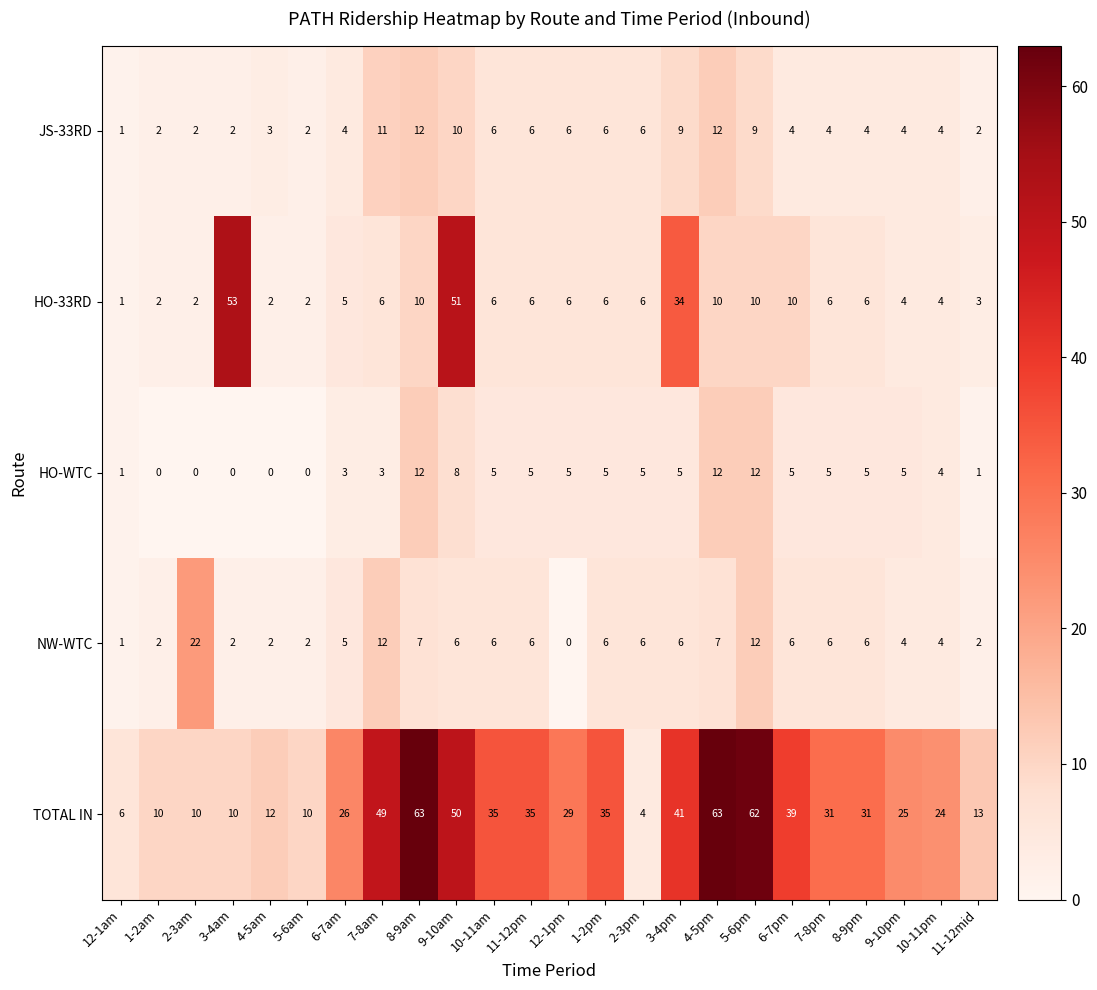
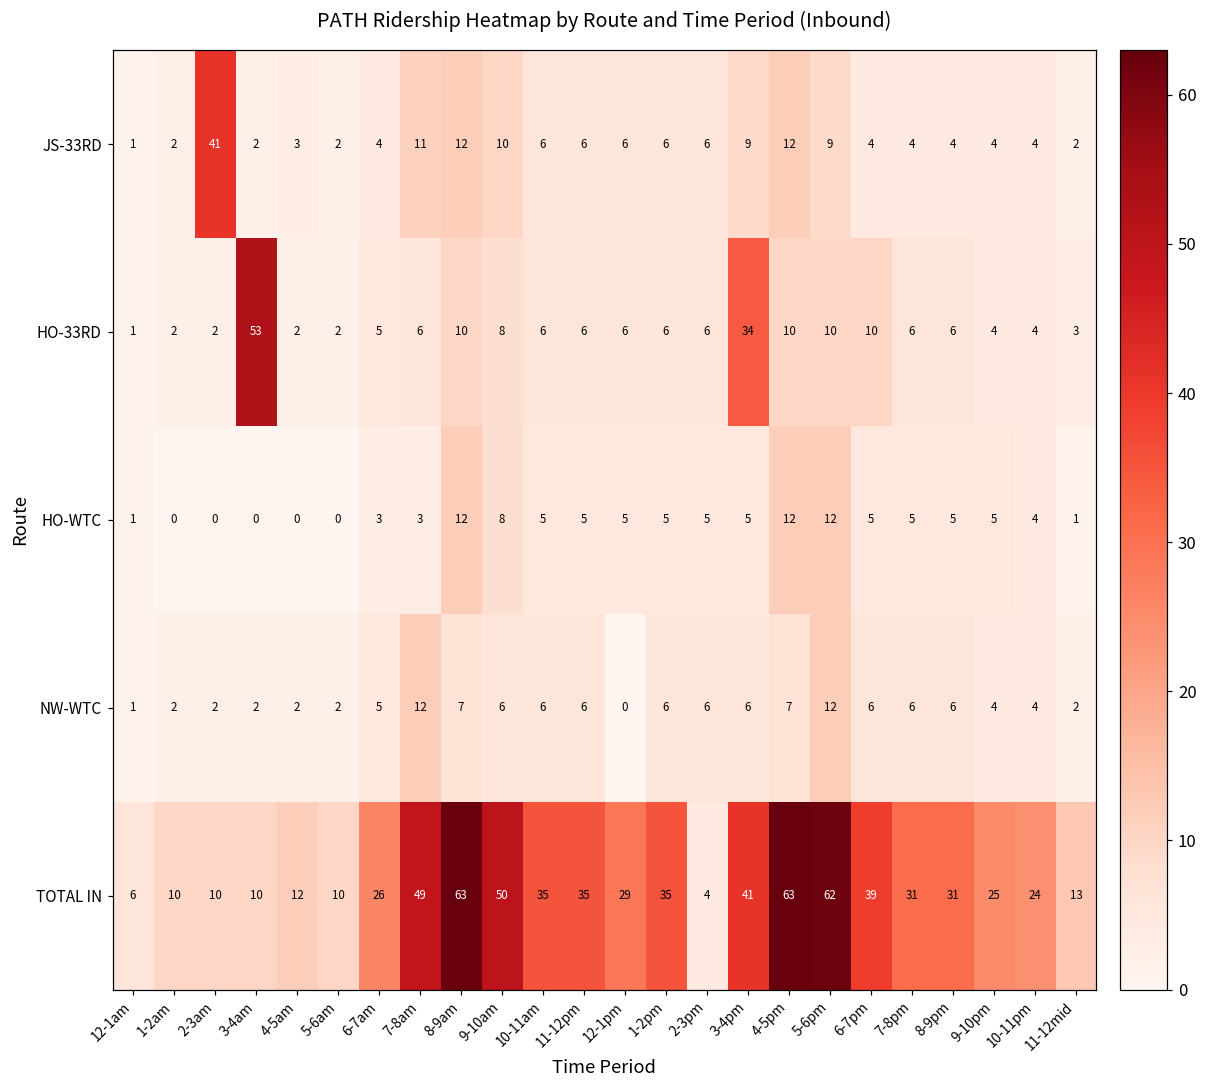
JS-33RD, 2-3am: 2 -> 41
HO-33RD, 9-10am: 51 -> 8
NW-WTC, 2-3am: 22 -> 2
